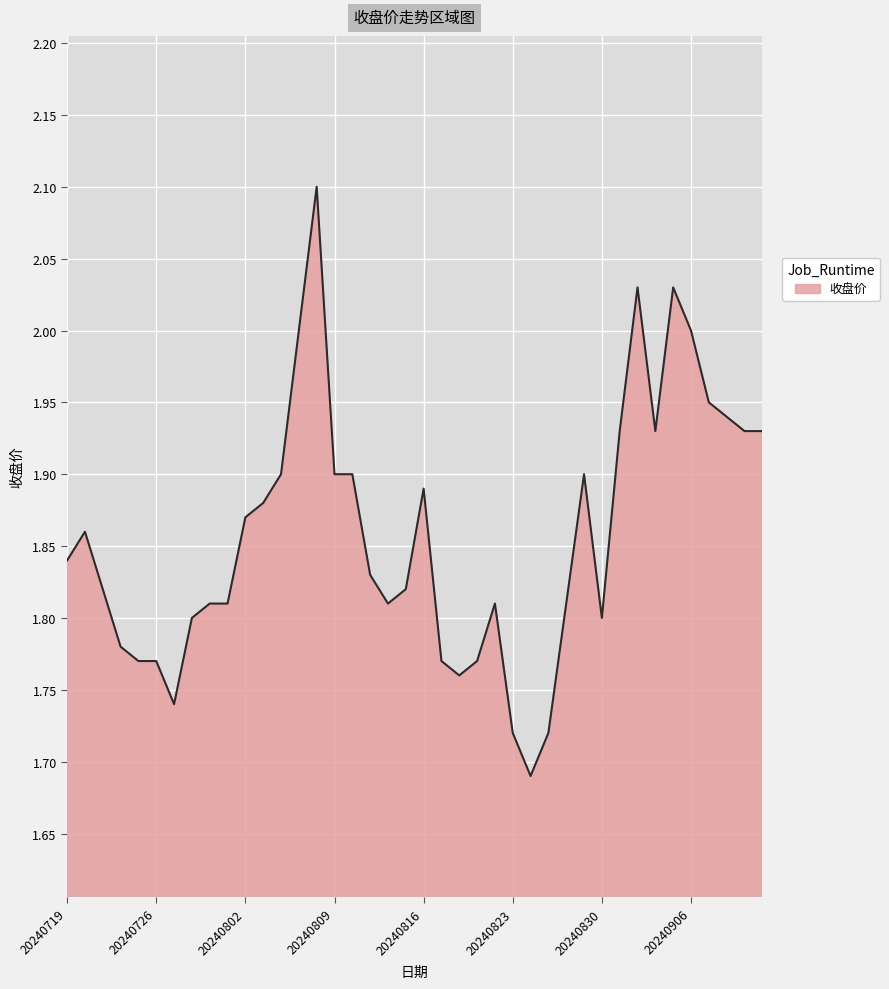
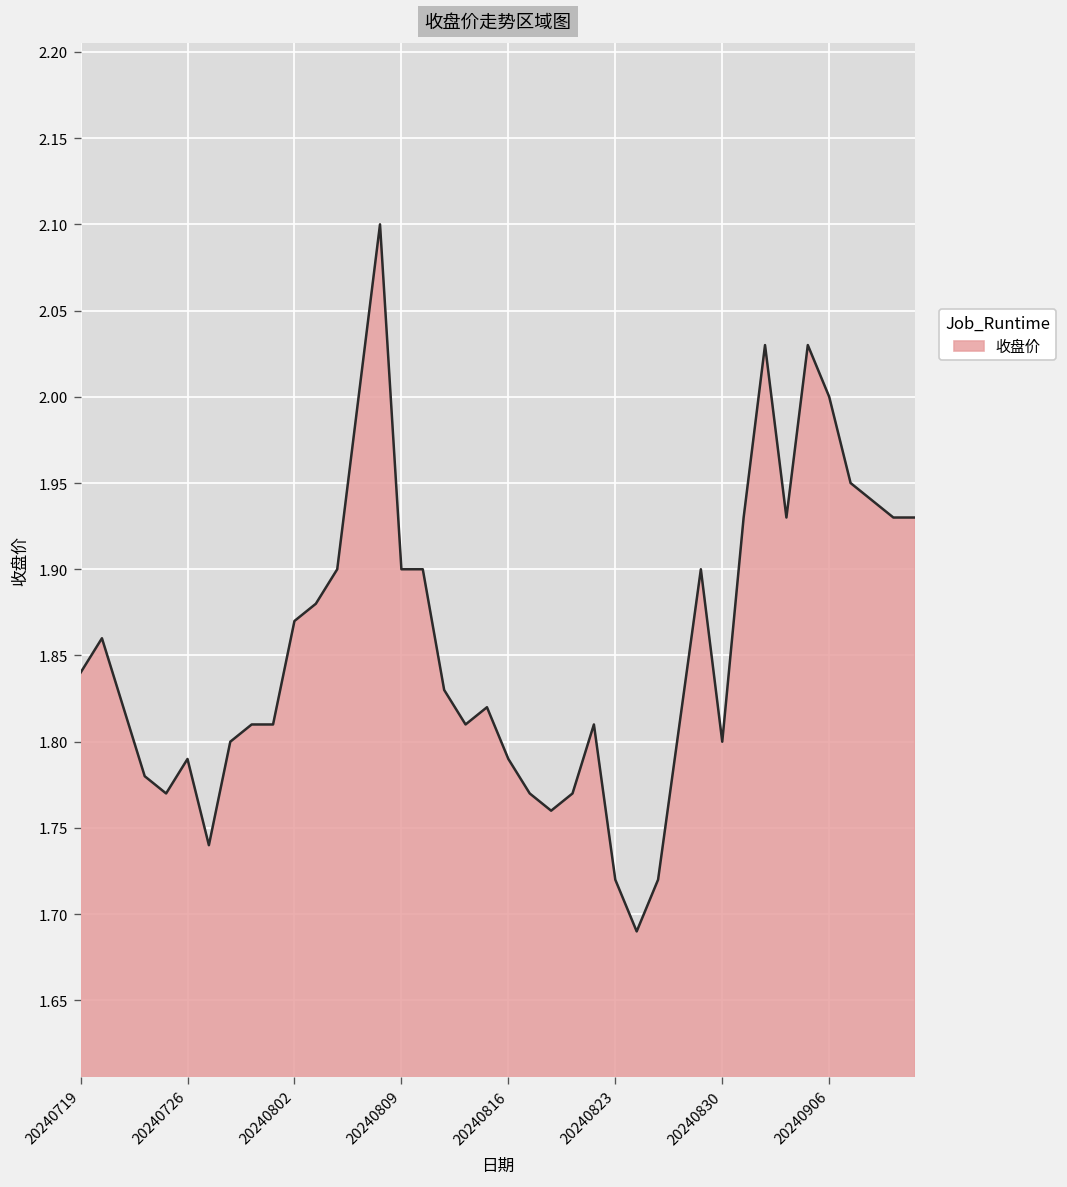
20240726: 1.77 -> 1.79
20240816: 1.89 -> 1.79
